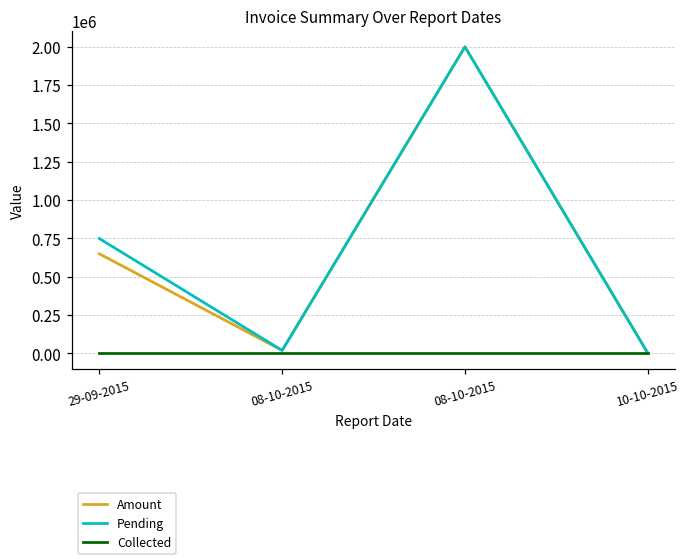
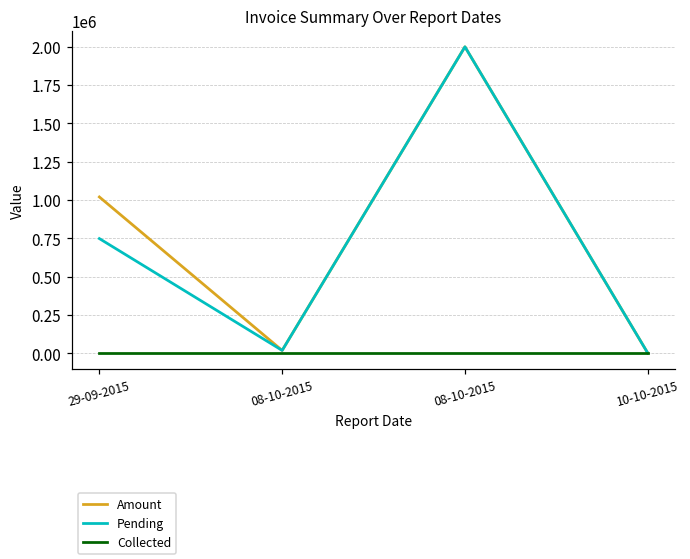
Amount, 29-09-2015: 650000 -> 1020000
